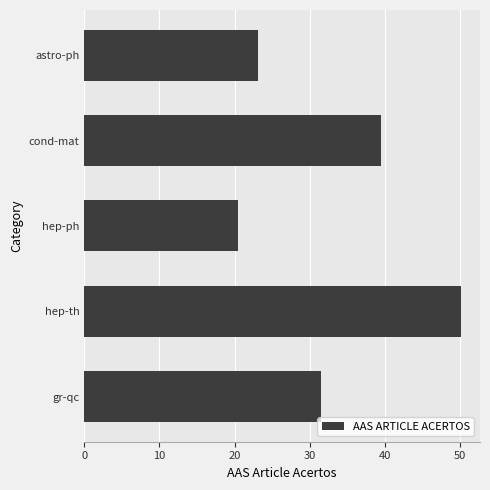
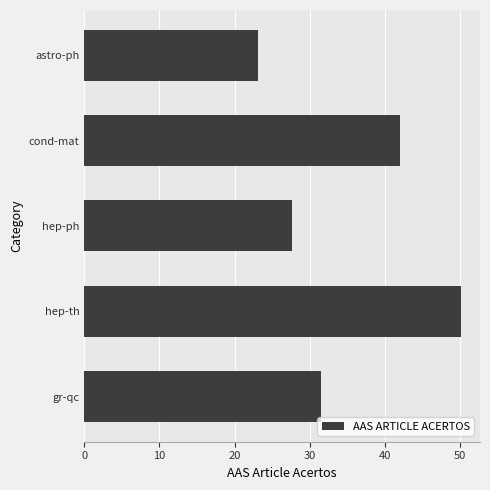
cond-mat: 40 -> 42
hep-ph: 20 -> 28
